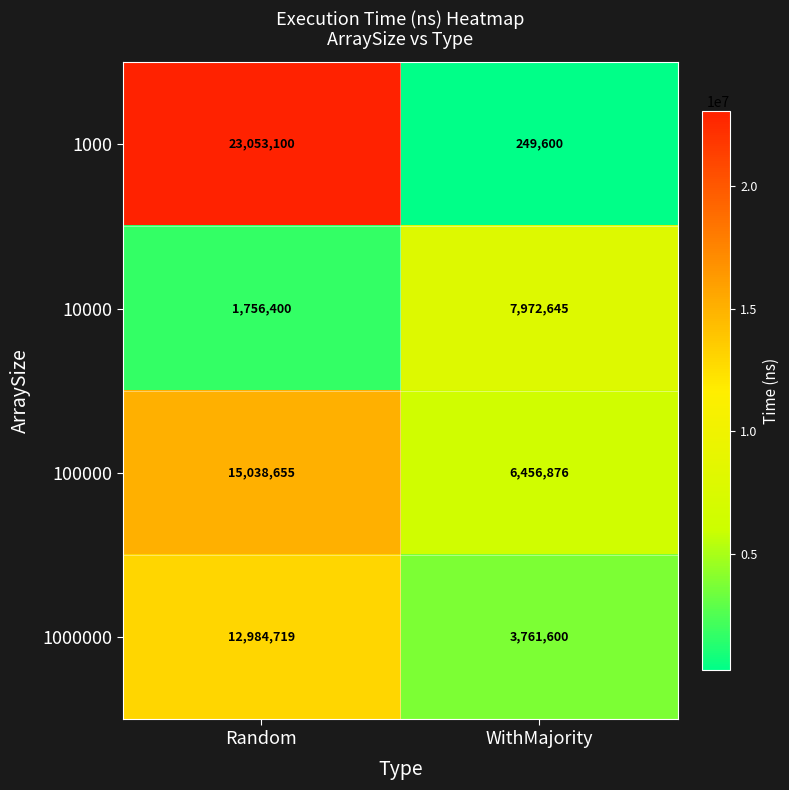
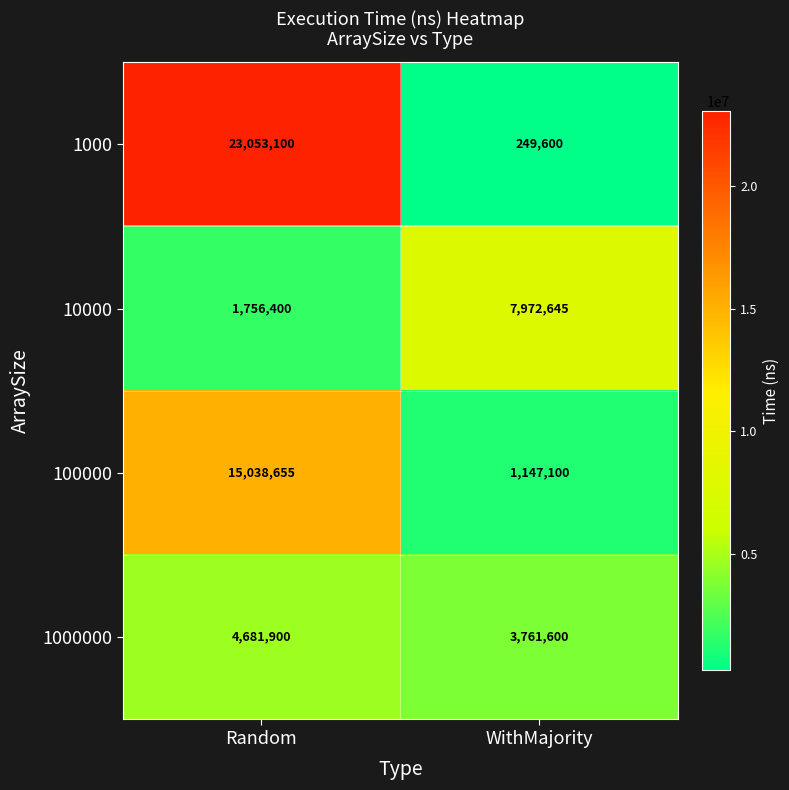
100000, WithMajority: 6,456,876 -> 1,147,100
1000000, Random: 12,984,719 -> 4,681,900
